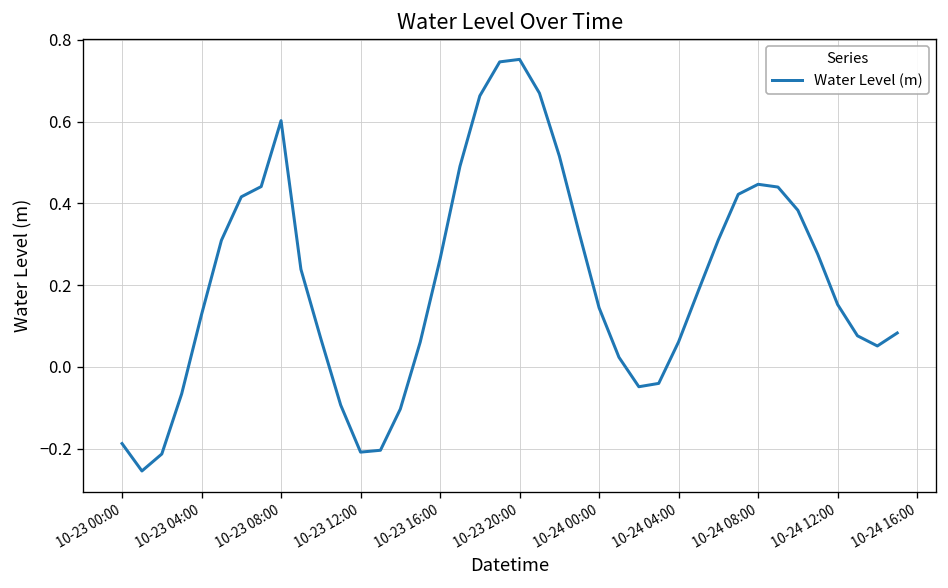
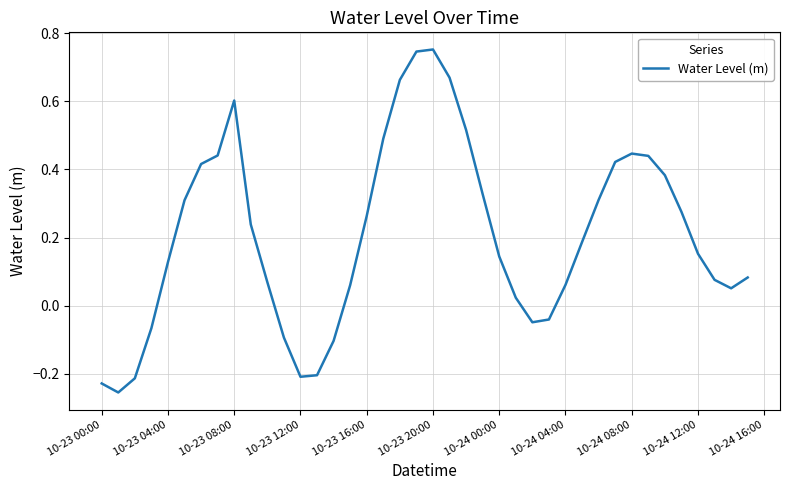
10-23 00:00: -0.19 -> -0.23
